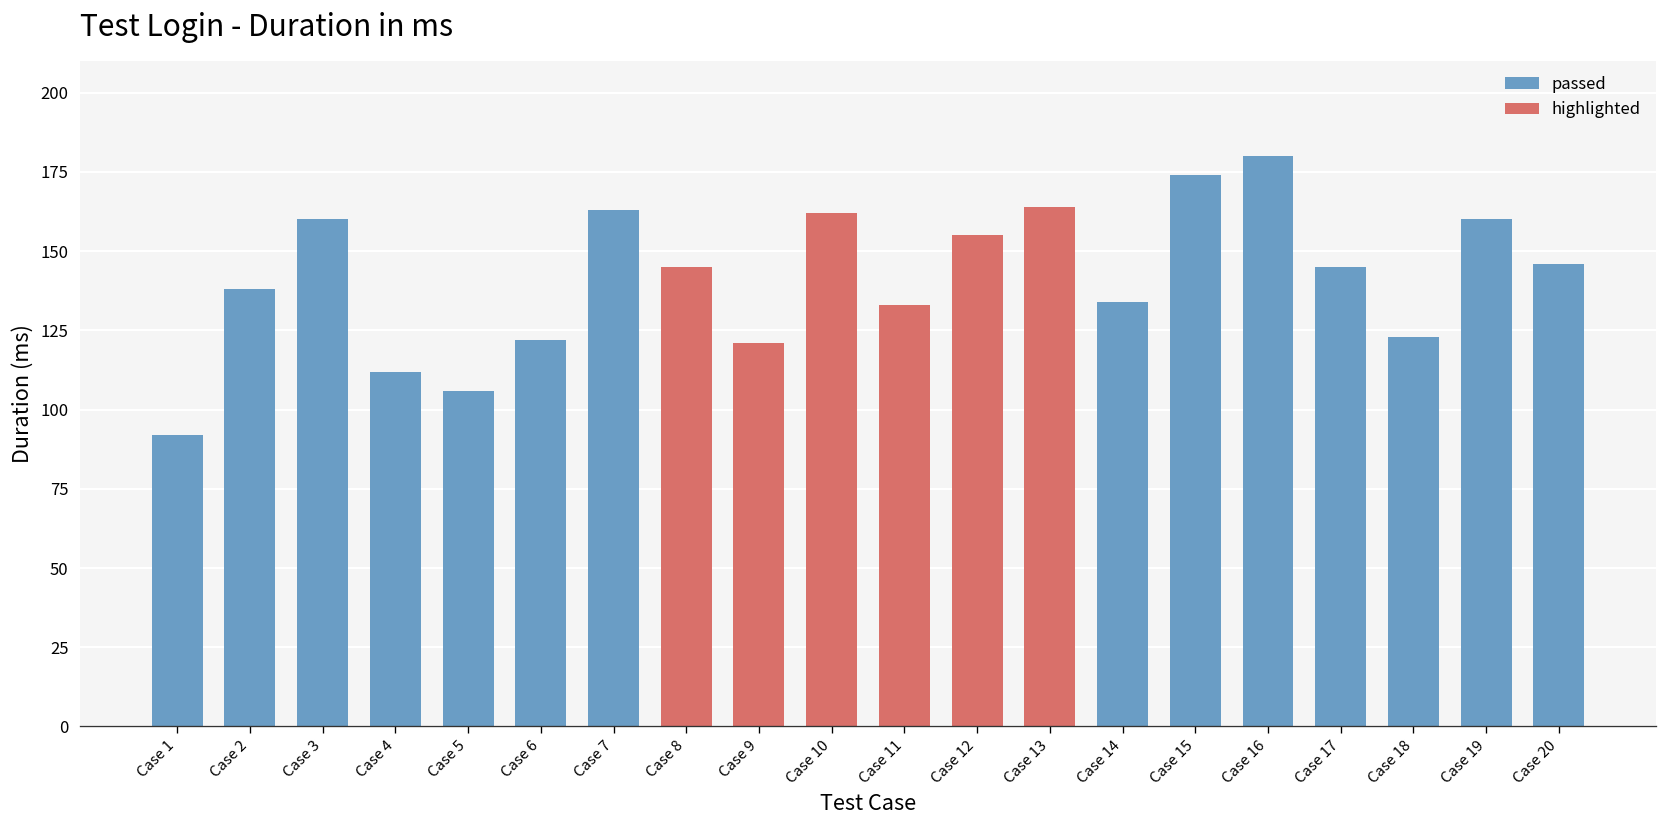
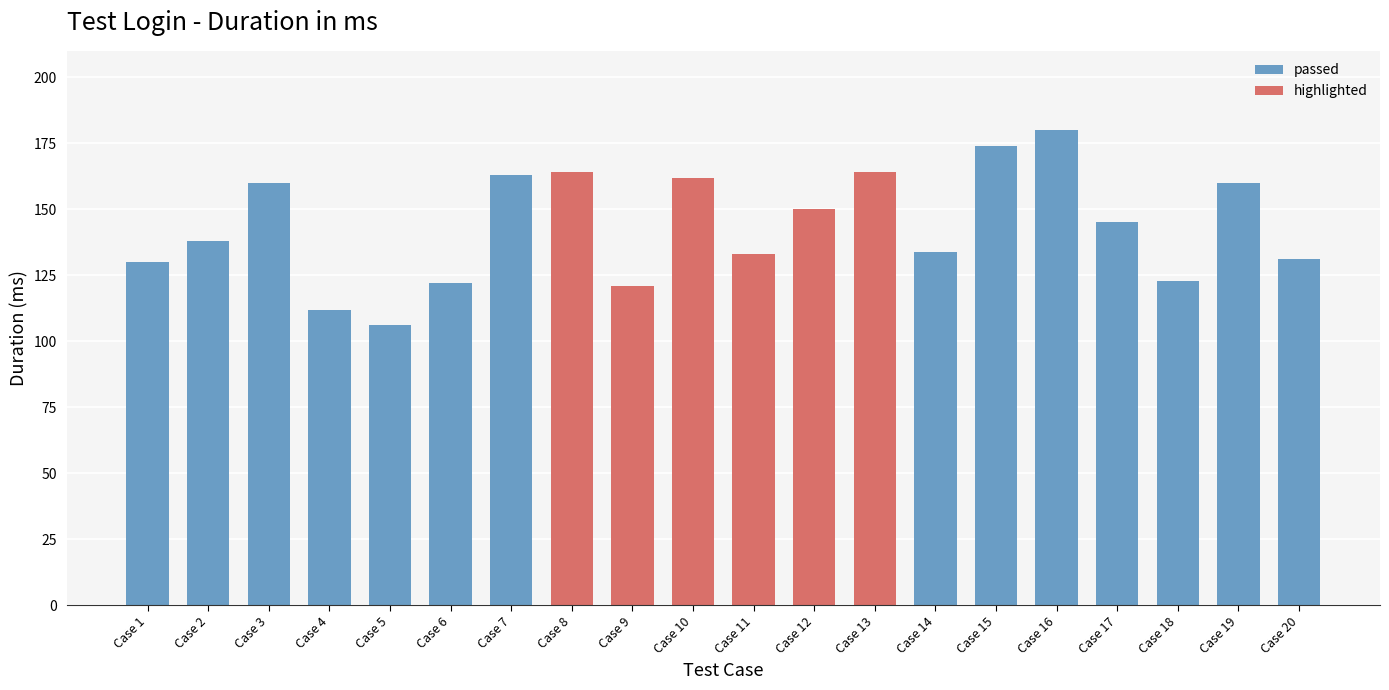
passed, Case 1: 92 -> 130
highlighted, Case 8: 145 -> 164
highlighted, Case 12: 155 -> 150
passed, Case 20: 146 -> 131
